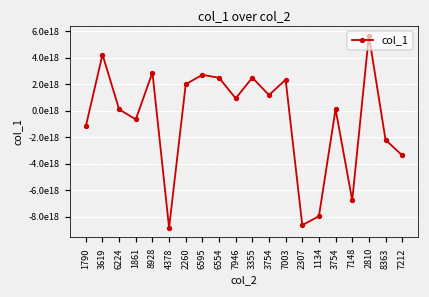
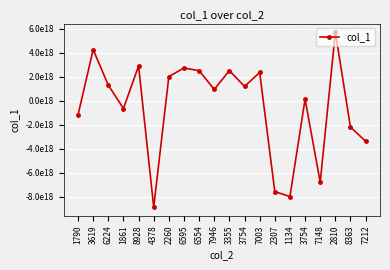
6224: 100000000000000000 -> 1300000000000000000
2307: -8600000000000000000 -> -7600000000000000000
